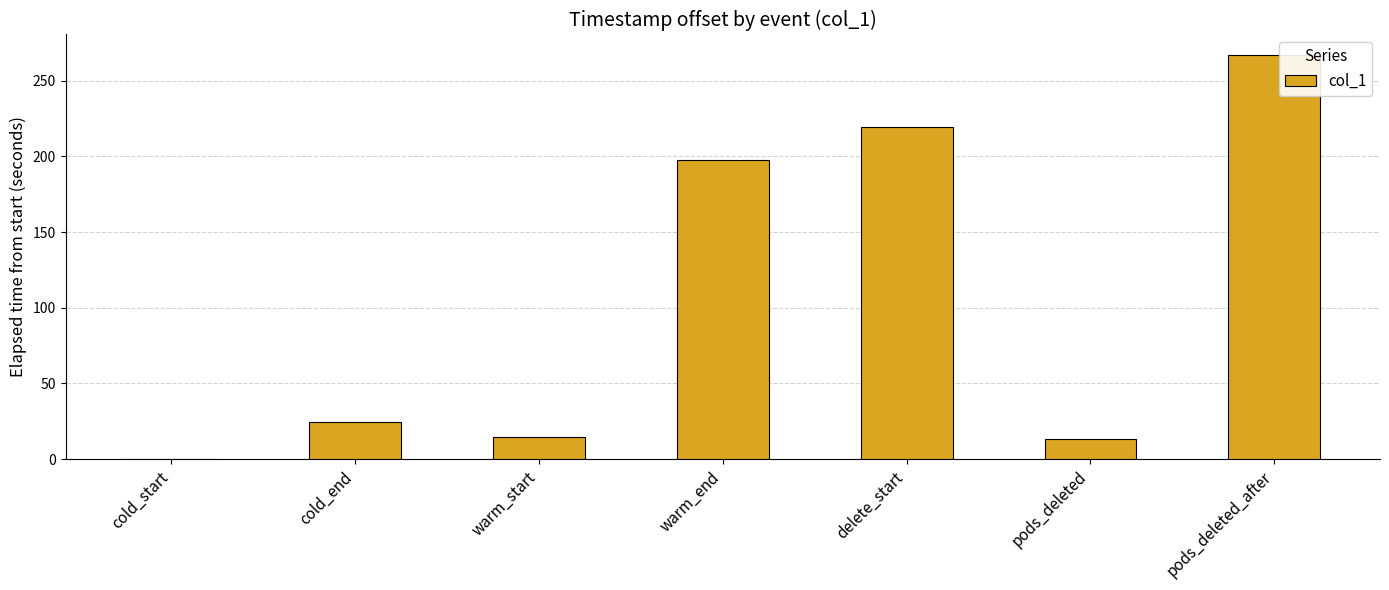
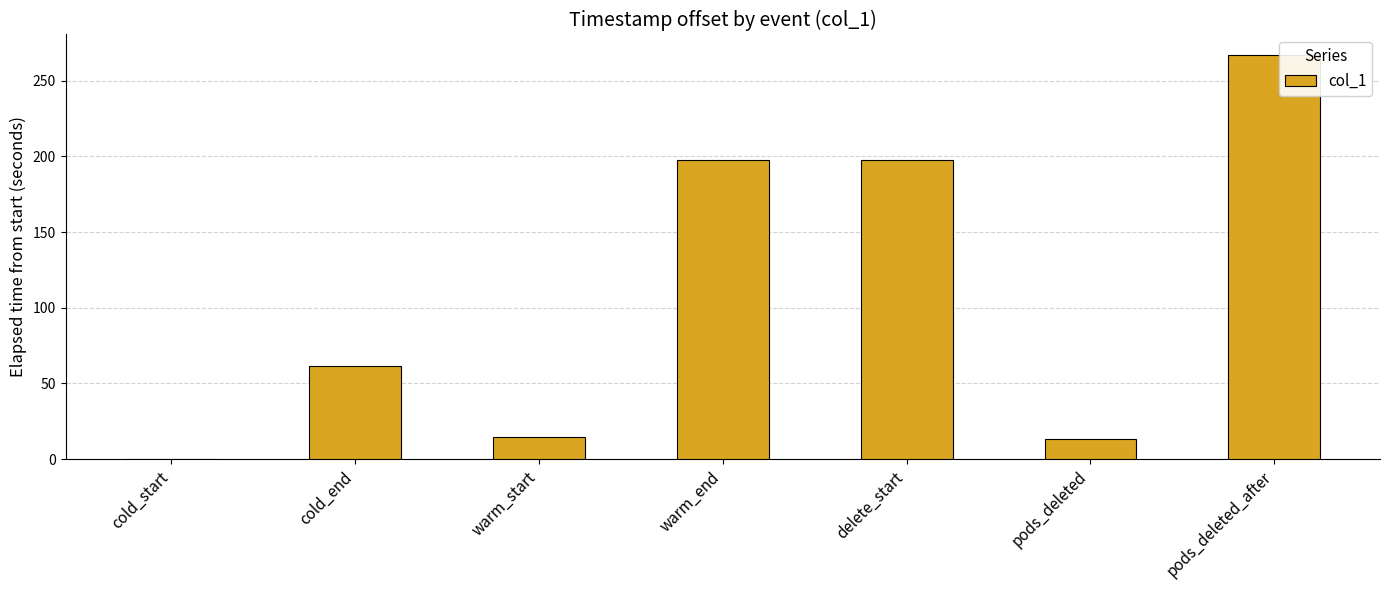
cold_end: 24 -> 62
delete_start: 219 -> 198
